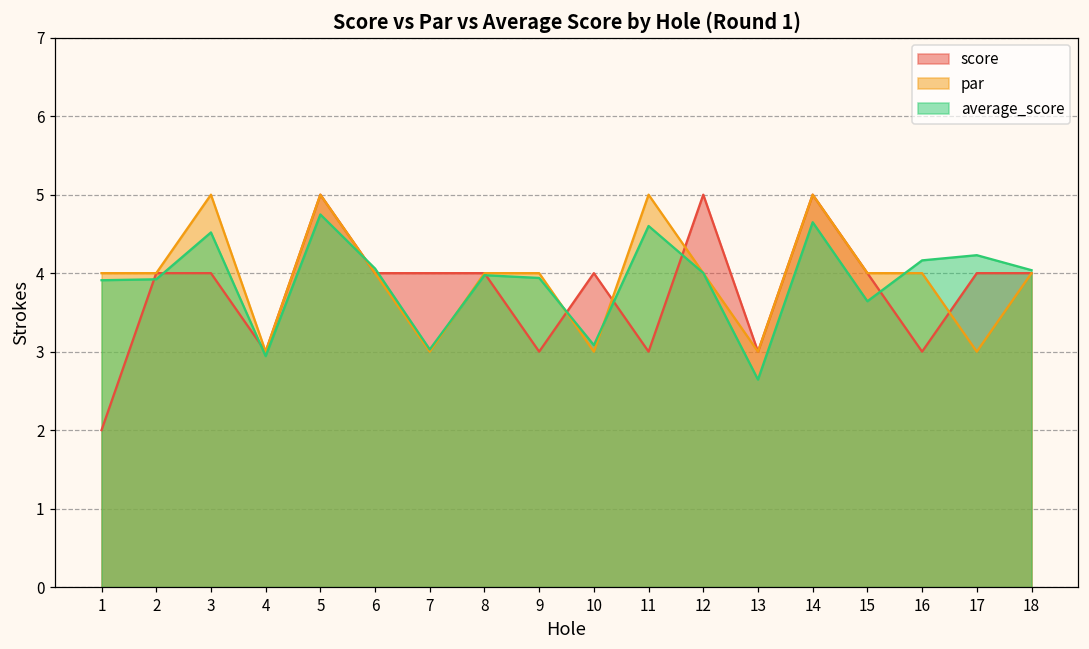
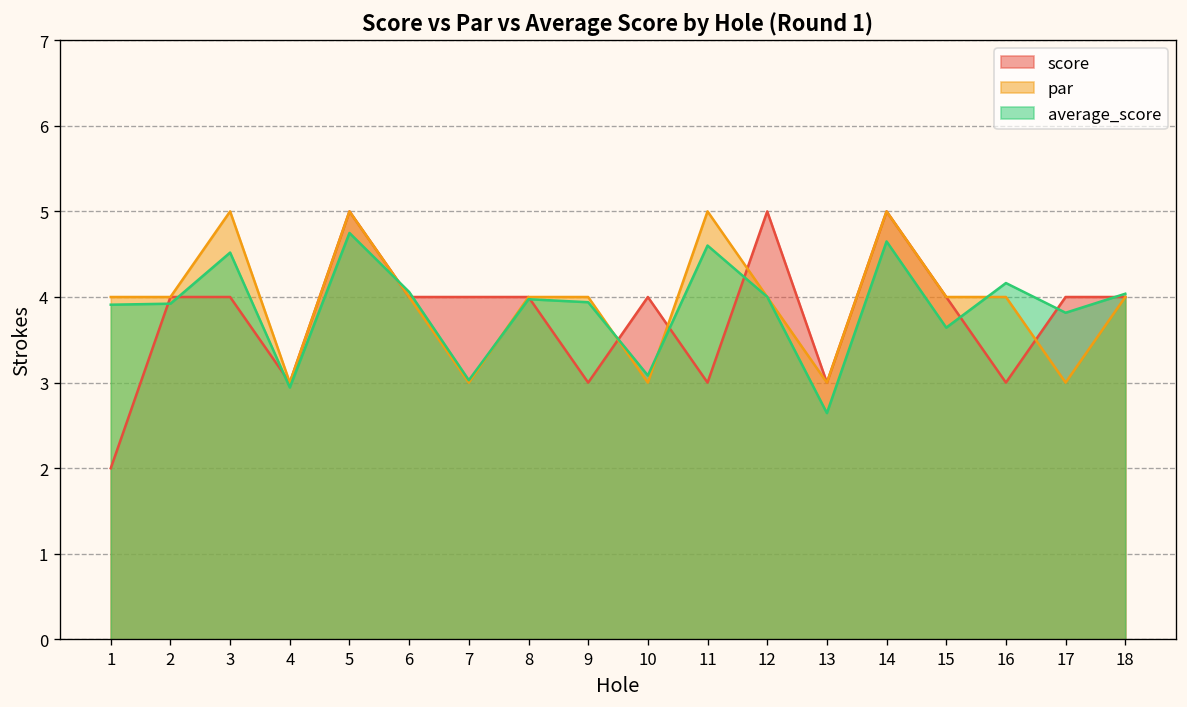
average_score, 17: 4.2 -> 3.8
